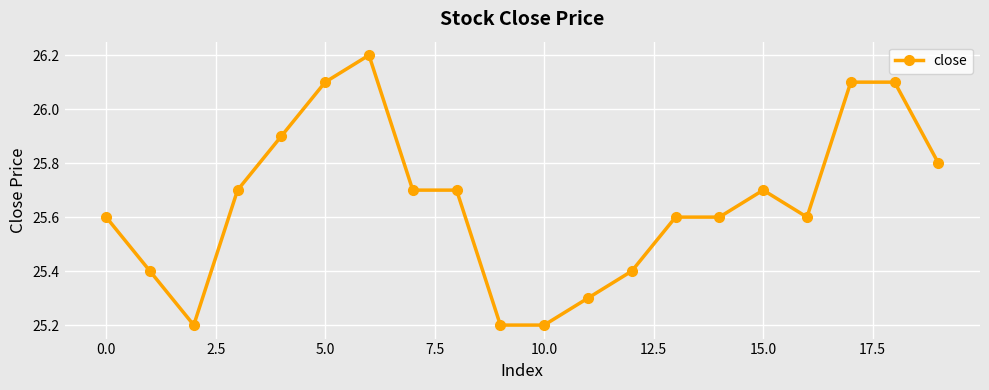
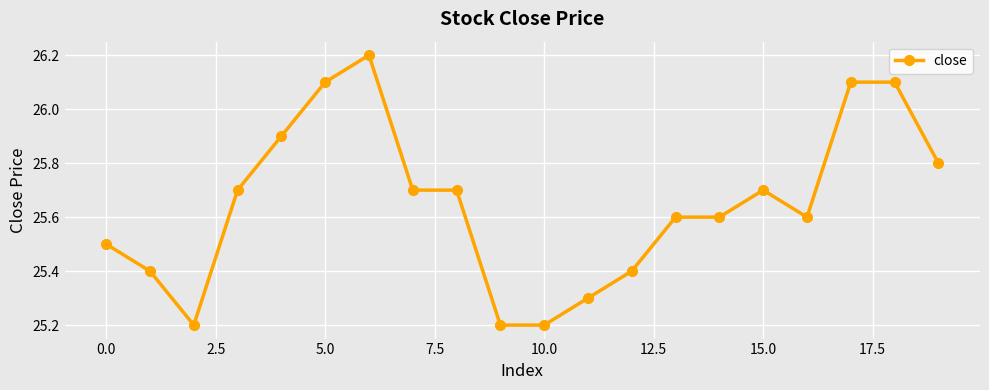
0.0: 25.6 -> 25.5
